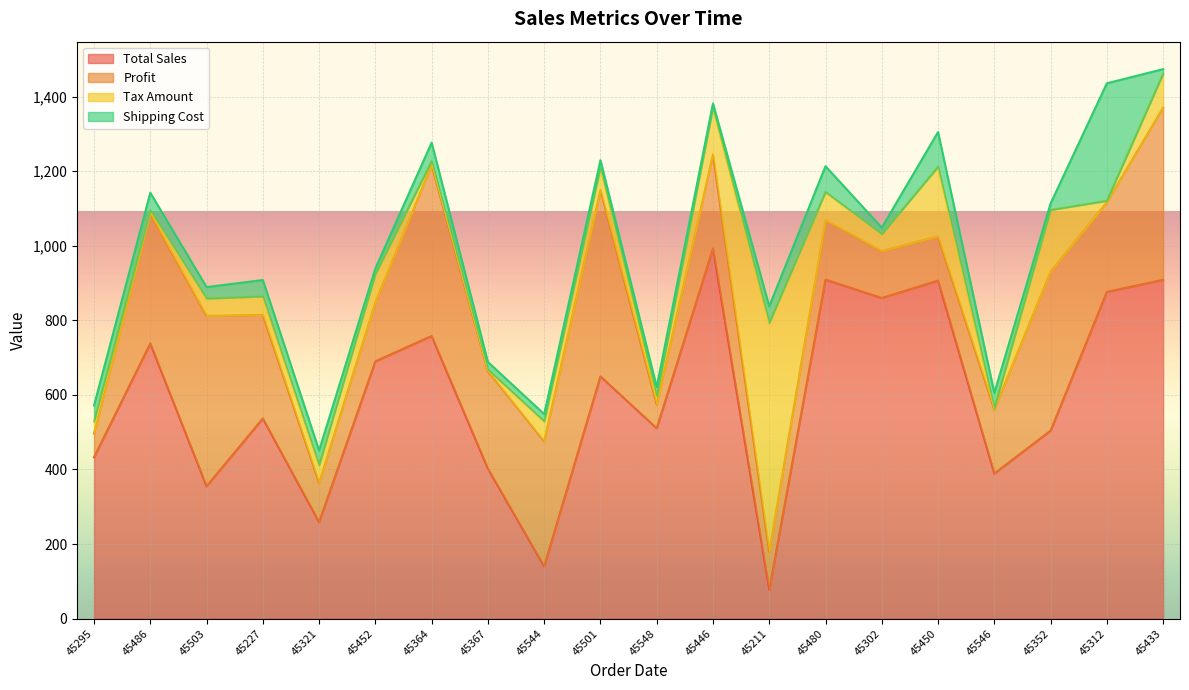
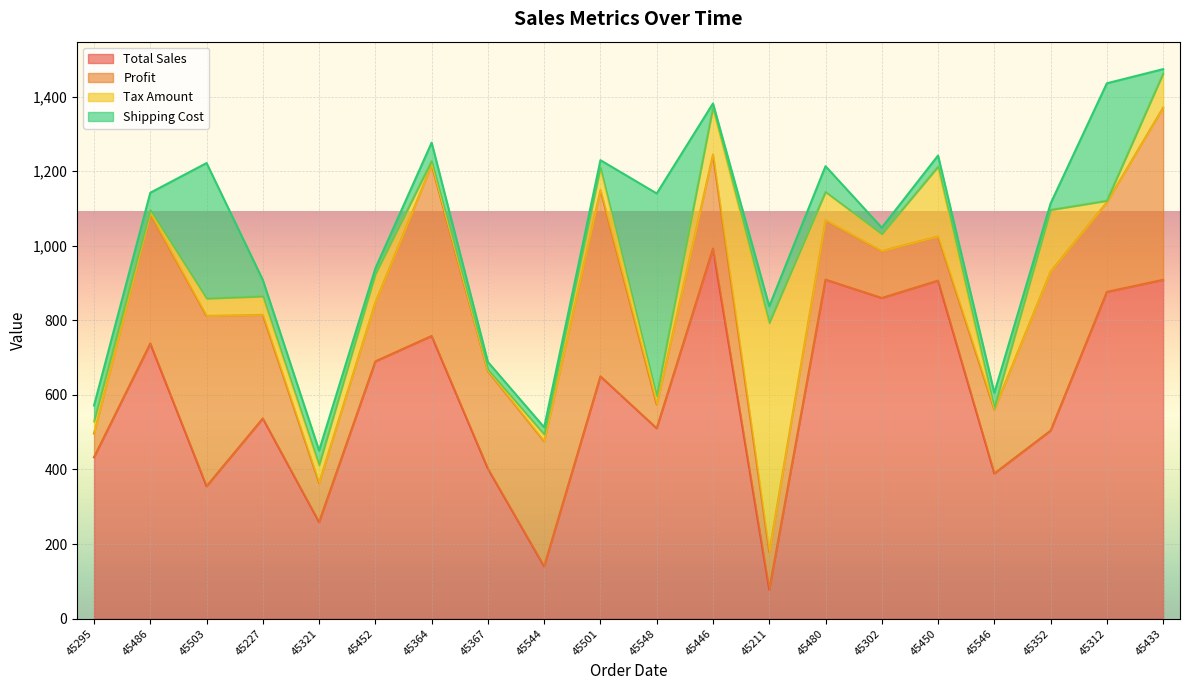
Shipping Cost, 45503: 30 -> 360
Tax Amount, 45544: 50 -> 20
Shipping Cost, 45548: 30 -> 540
Shipping Cost, 45450: 90 -> 30
